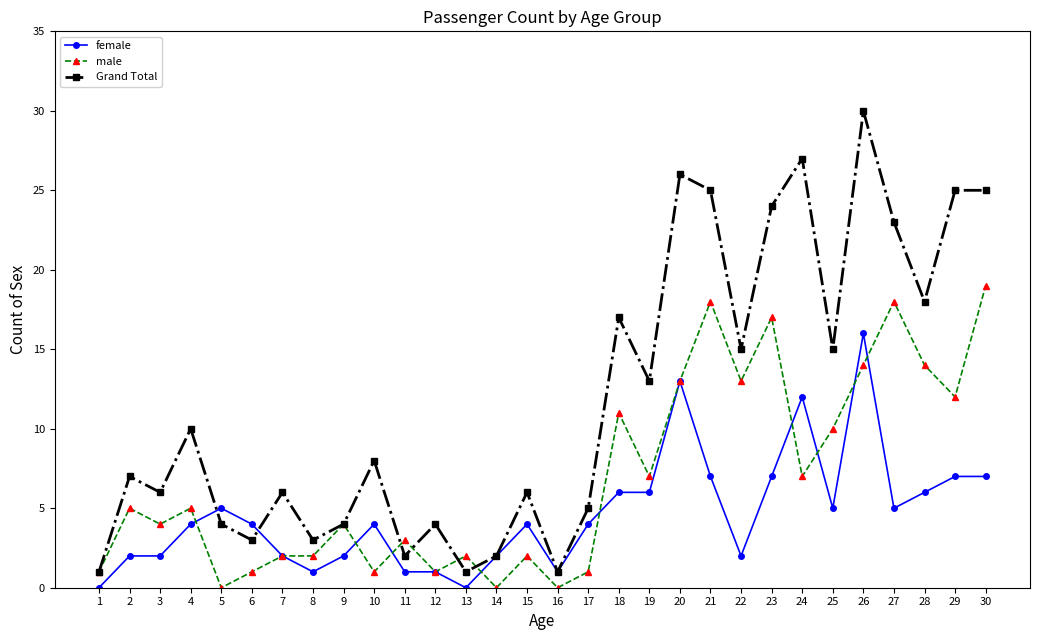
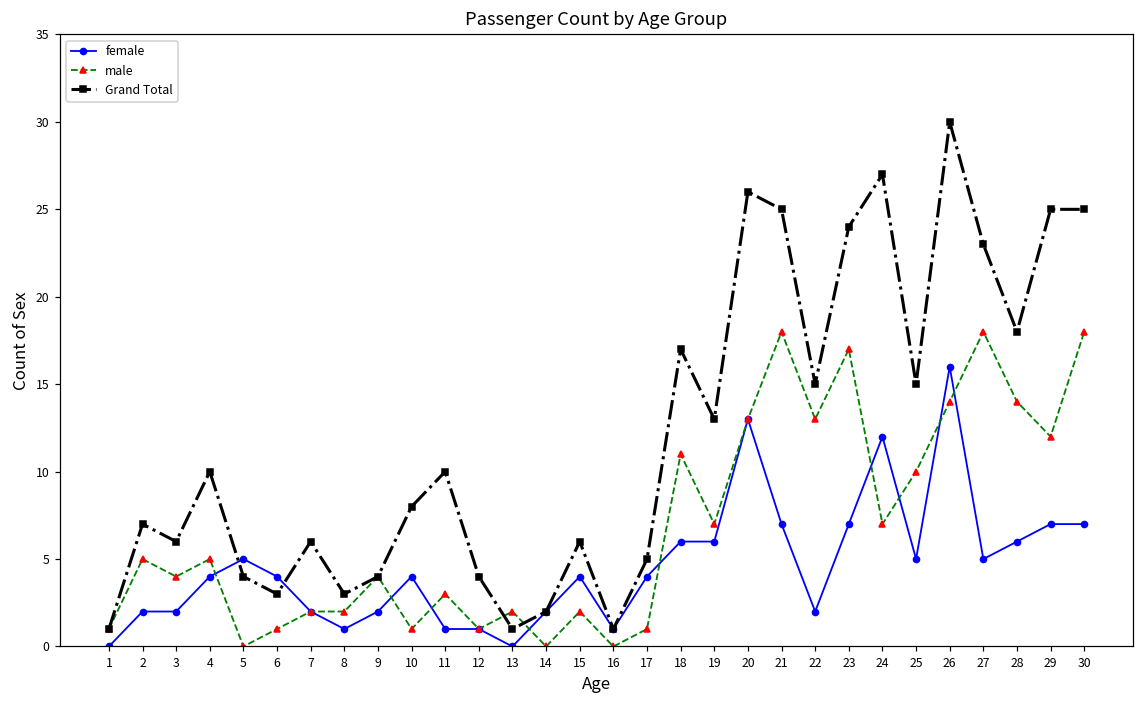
Grand Total, 11: 2 -> 10
male, 30: 19 -> 18
